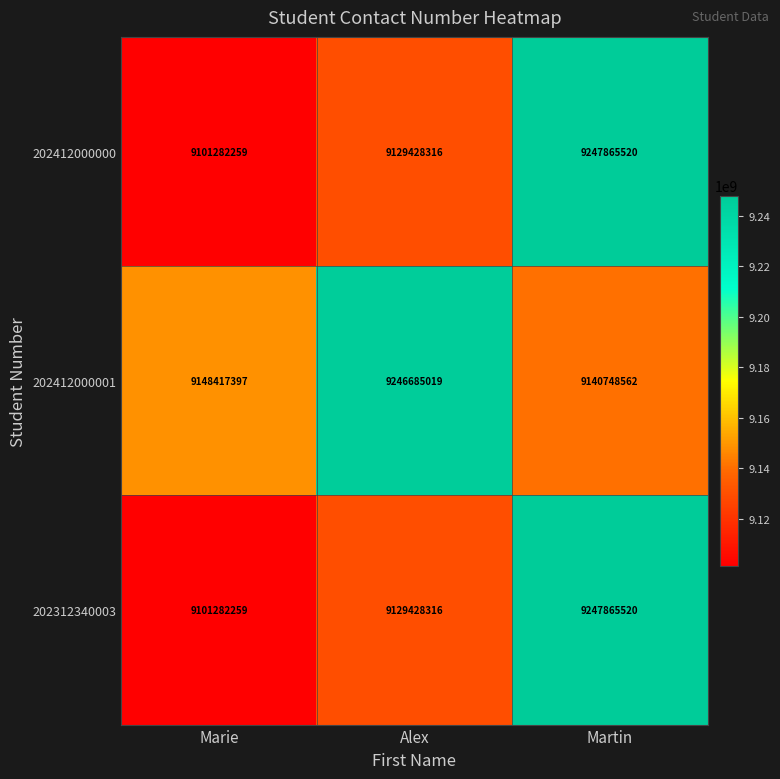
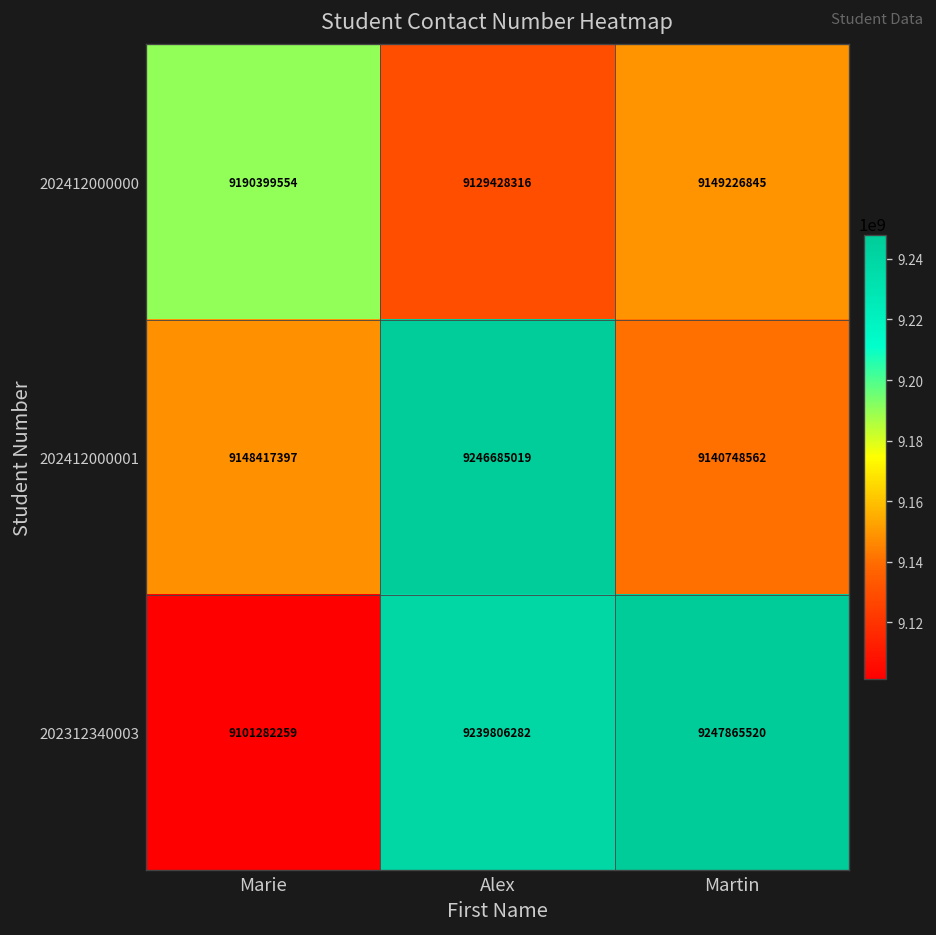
202412000000, Marie: 9101282259 -> 9190399554
202412000000, Martin: 9247865520 -> 9149226845
202312340003, Alex: 9129428316 -> 9239806282
